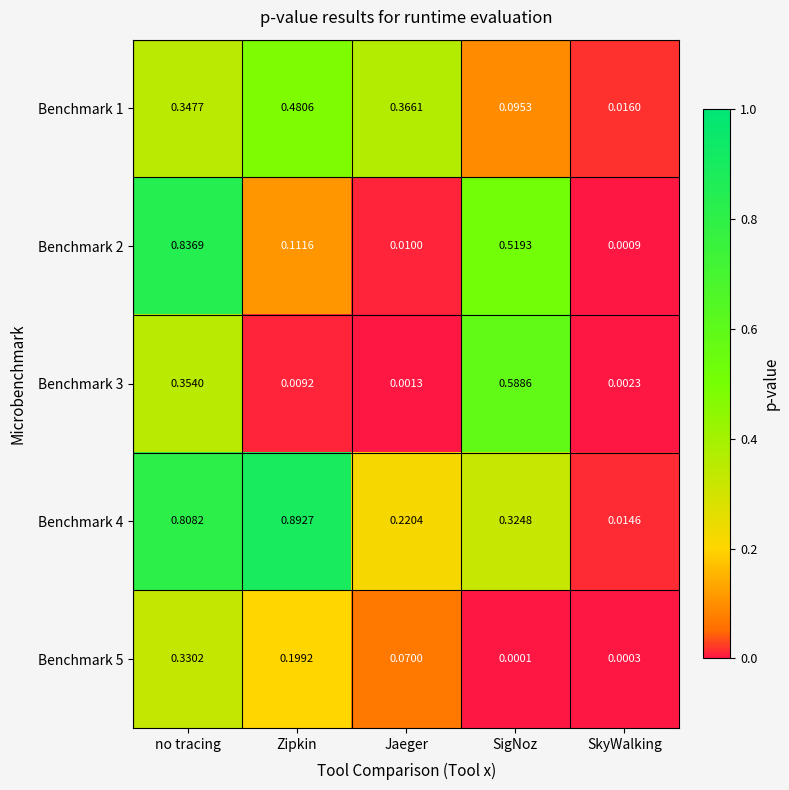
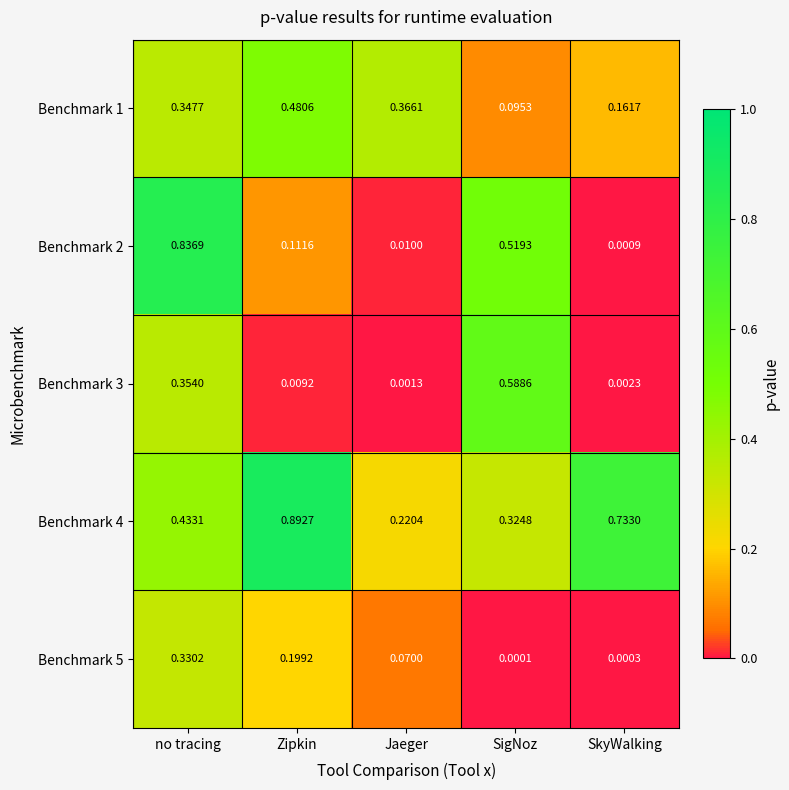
Benchmark 1, SkyWalking: 0.0160 -> 0.1617
Benchmark 4, no tracing: 0.8082 -> 0.4331
Benchmark 4, SkyWalking: 0.0146 -> 0.7330
